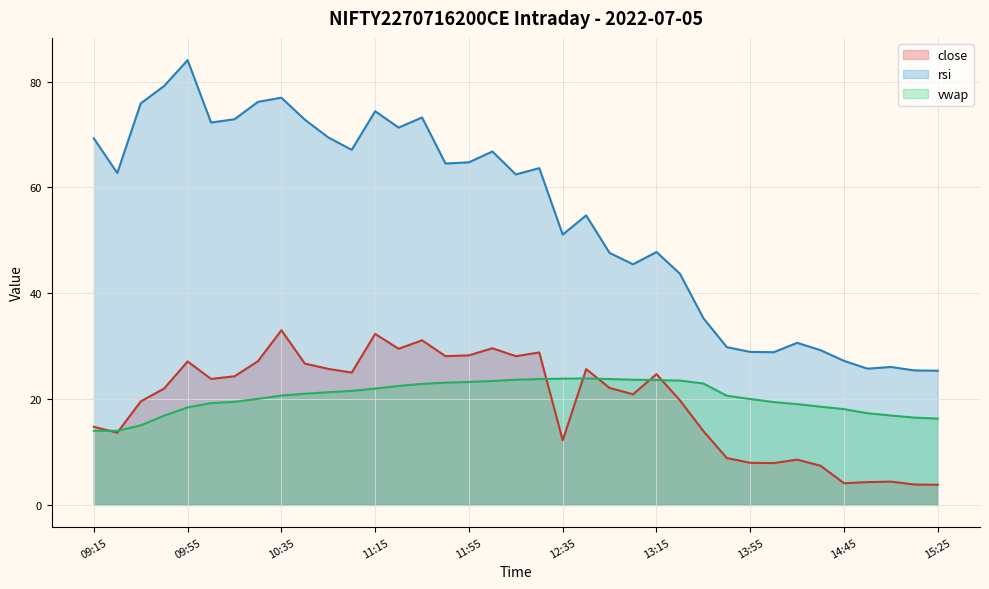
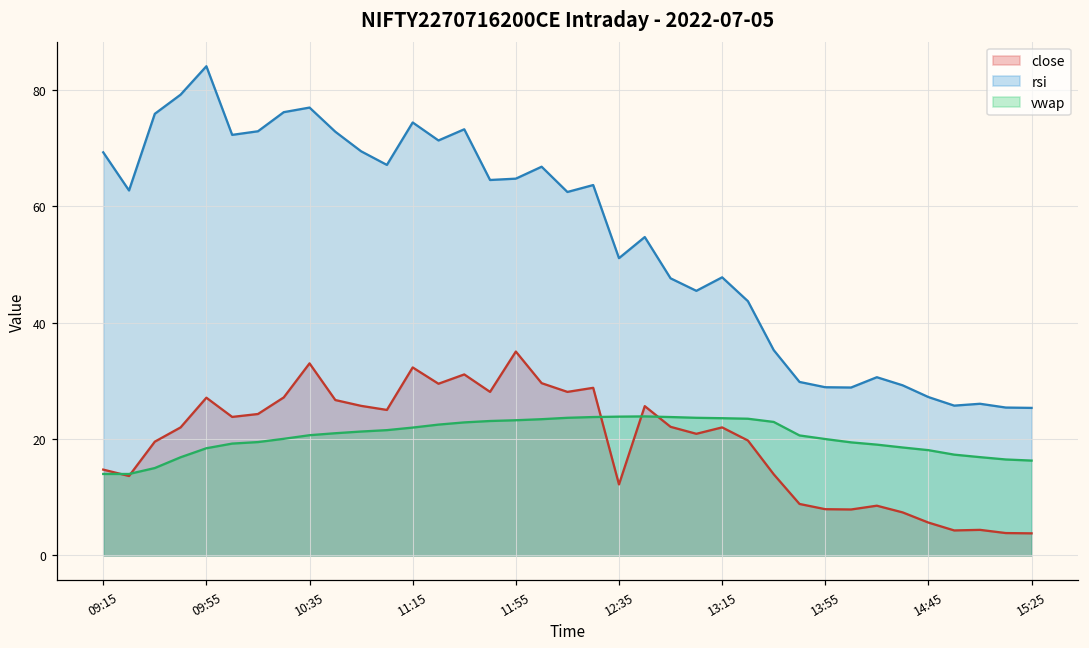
close, 11:55: 28 -> 35
close, 13:15: 25 -> 22
close, 14:45: 4 -> 6
